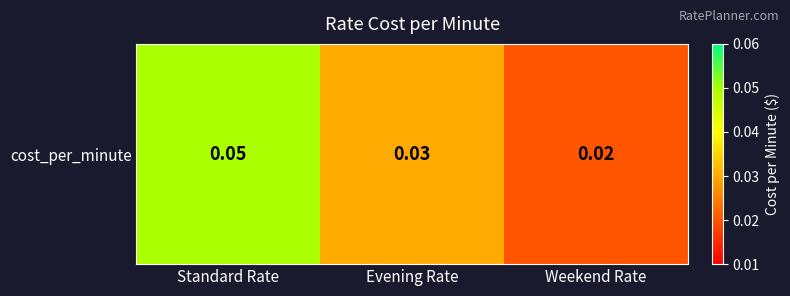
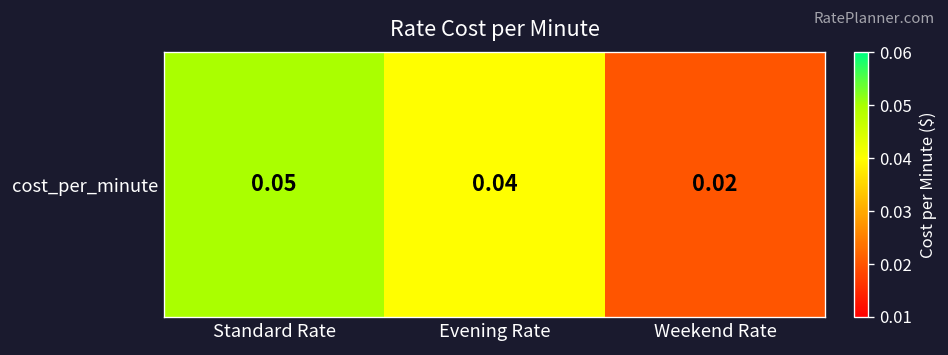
cost_per_minute, Evening Rate: 0.03 -> 0.04
